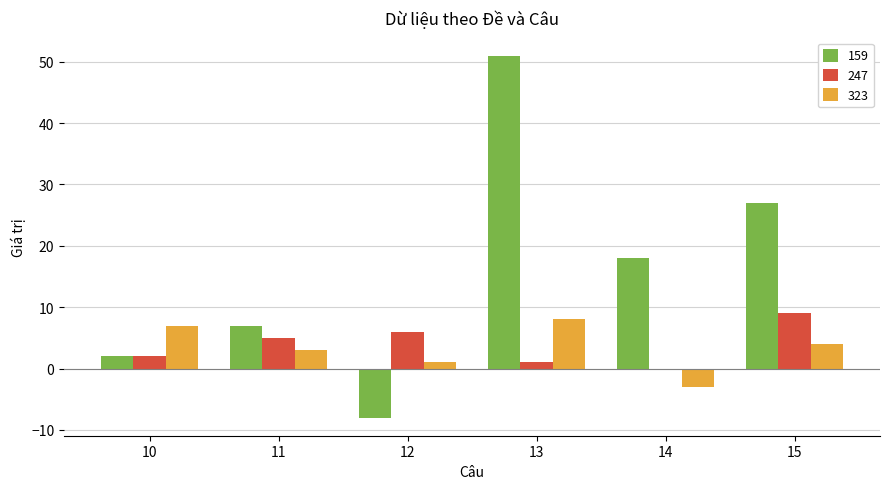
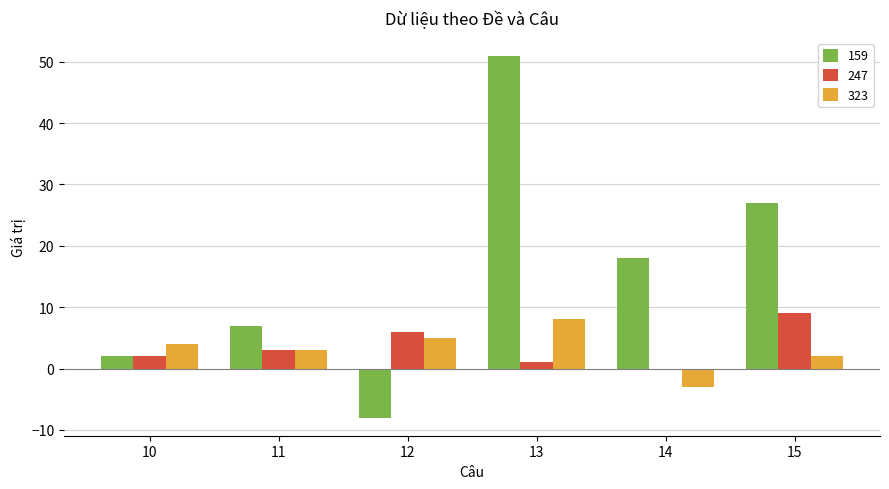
323, 10: 7 -> 4
247, 11: 5 -> 3
323, 12: 1 -> 5
323, 15: 4 -> 2
